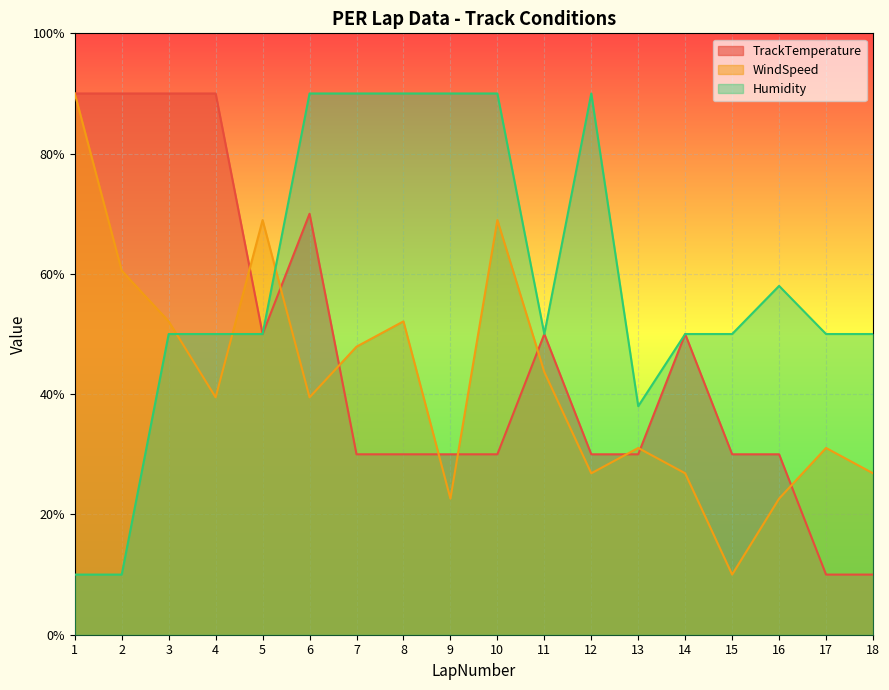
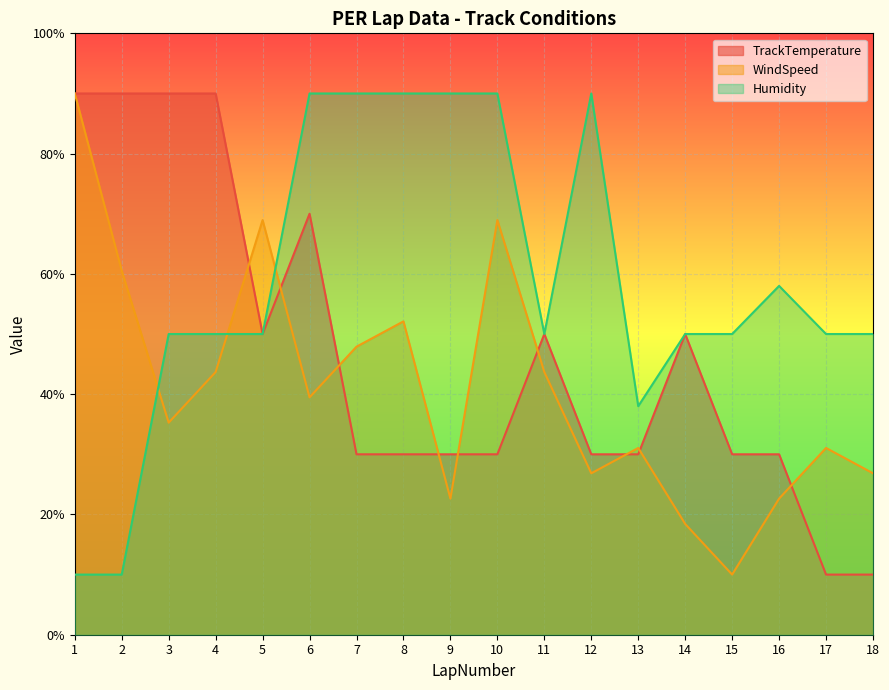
WindSpeed, 3: 52% -> 35%
WindSpeed, 4: 39% -> 44%
WindSpeed, 14: 27% -> 18%
